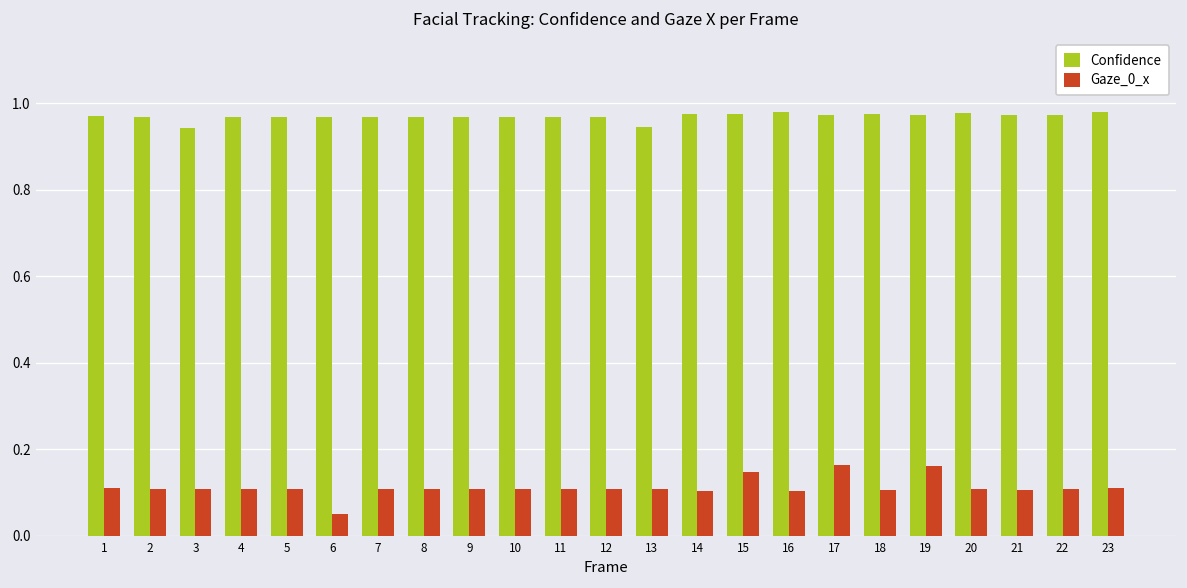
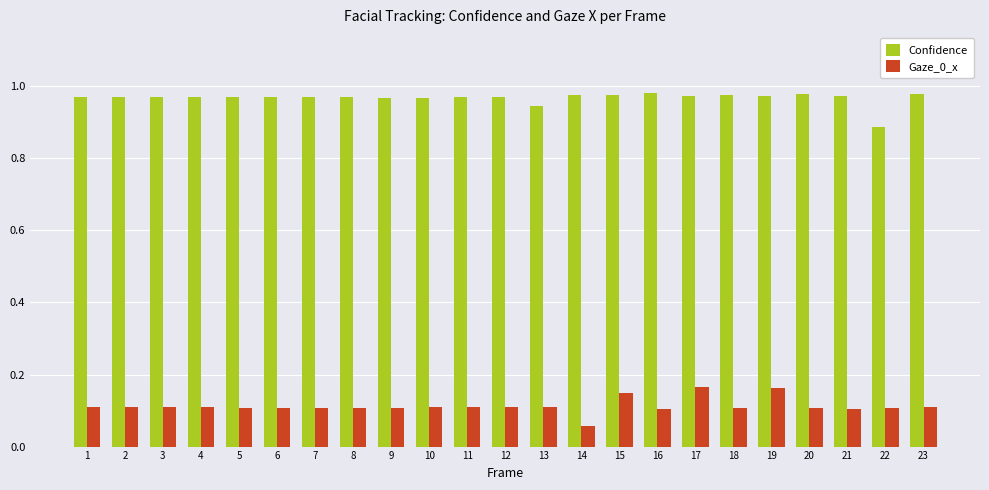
Confidence, 3: 0.94 -> 0.97
Gaze_0_x, 6: 0.05 -> 0.11
Gaze_0_x, 14: 0.10 -> 0.06
Confidence, 22: 0.97 -> 0.89
